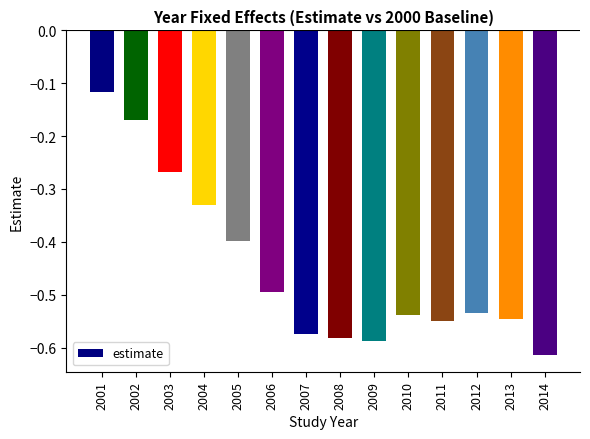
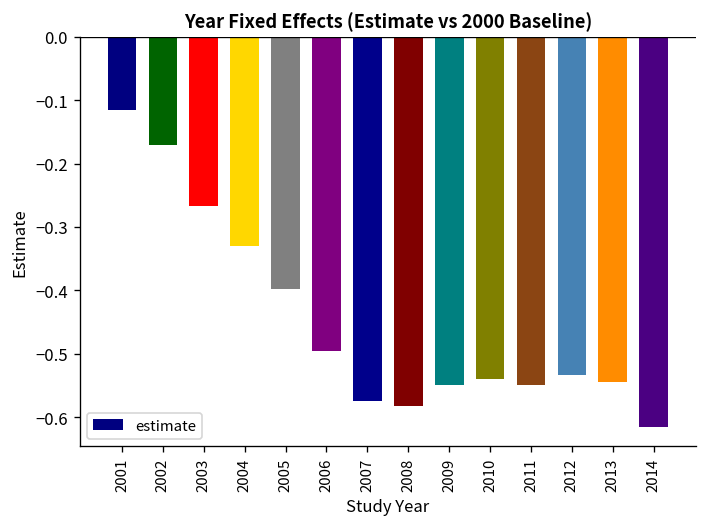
2009: -0.59 -> -0.55
